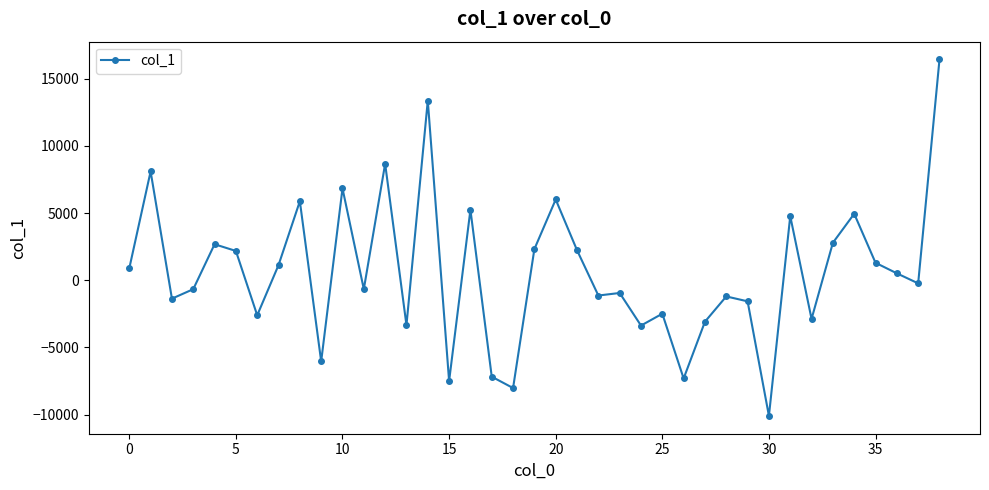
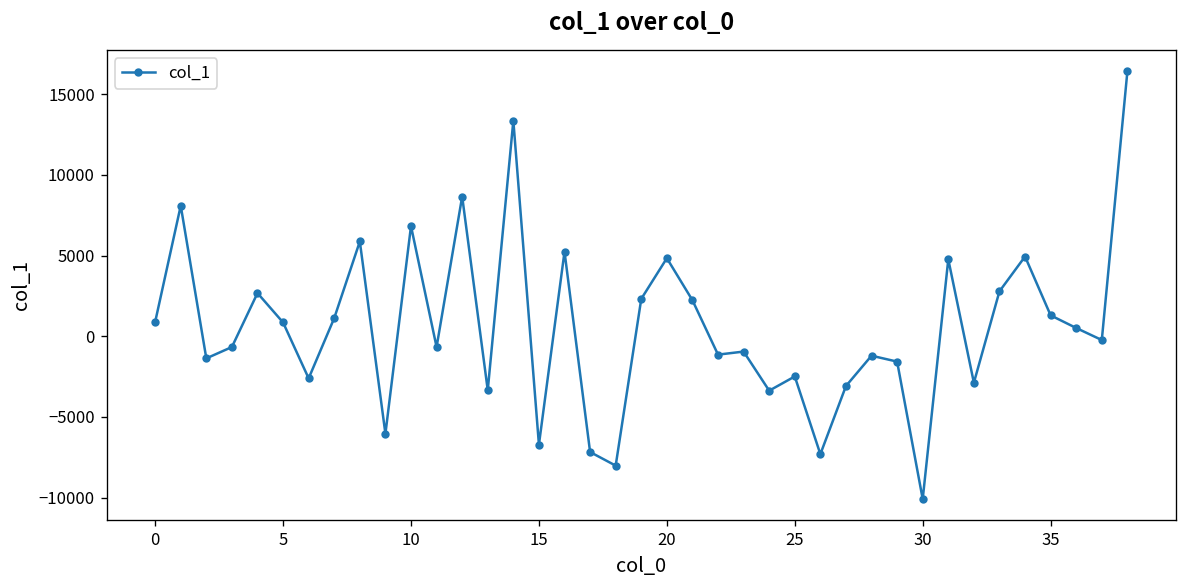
5: 2200 -> 900
15: -7500 -> -6700
20: 6000 -> 4800
